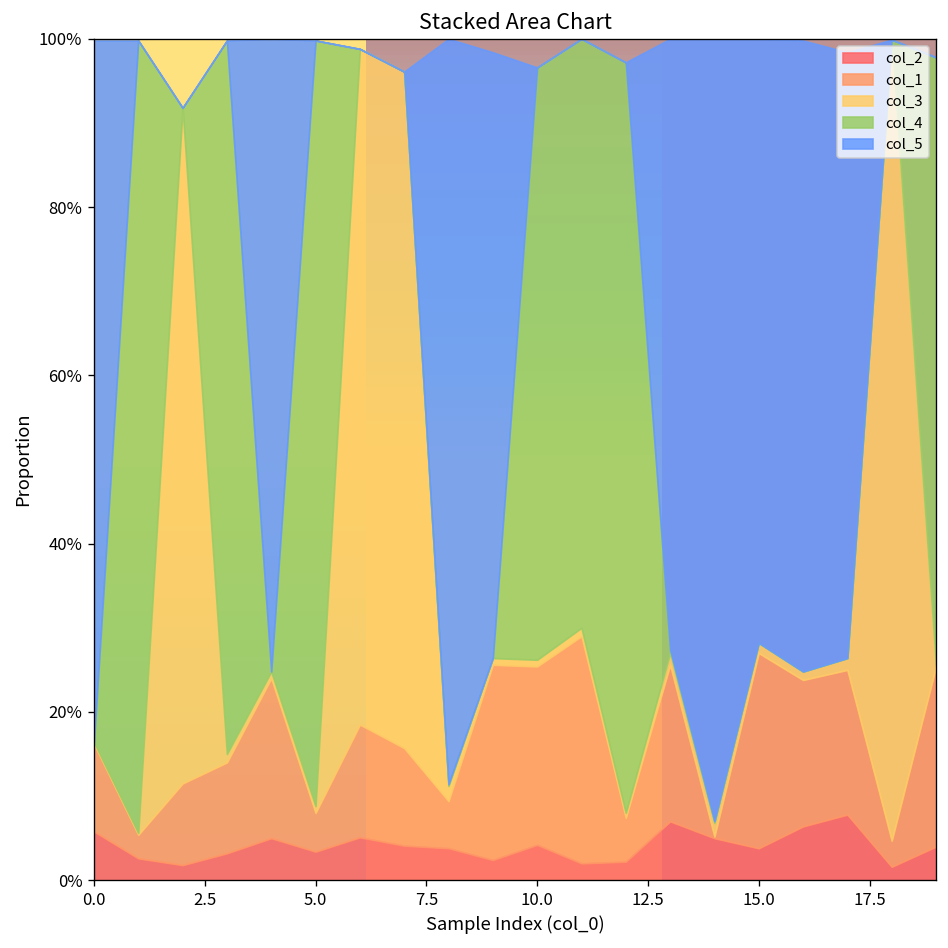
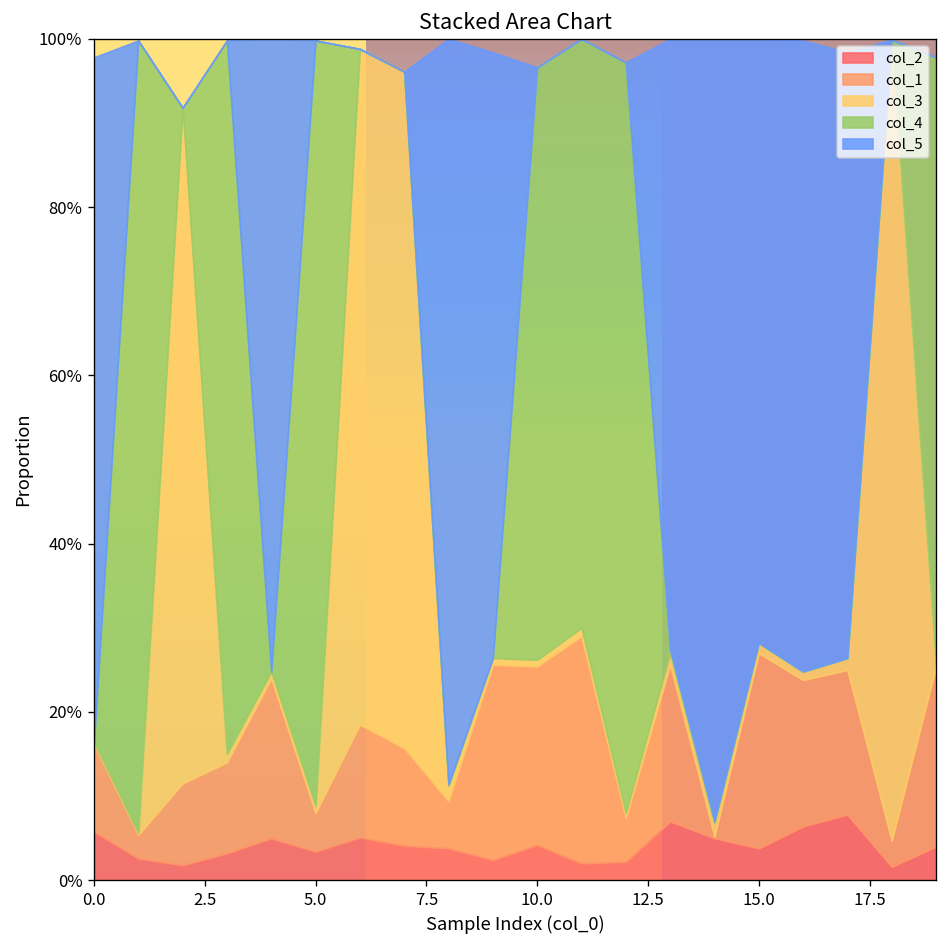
col_5, 0.0: 83% -> 81%
